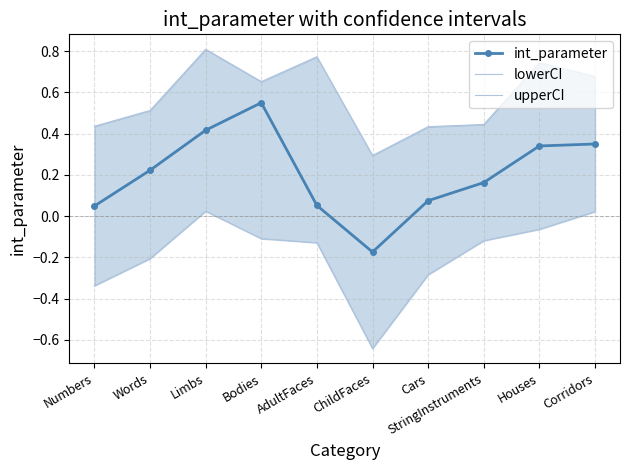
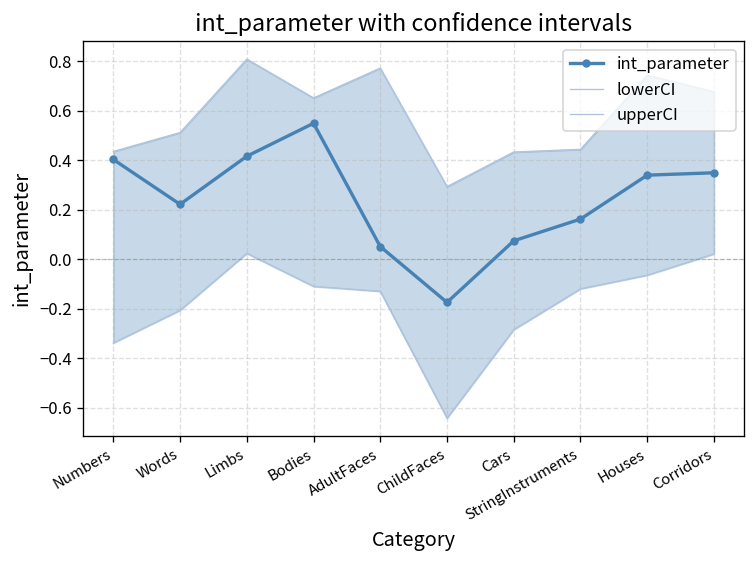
int_parameter, Numbers: 0.05 -> 0.40
